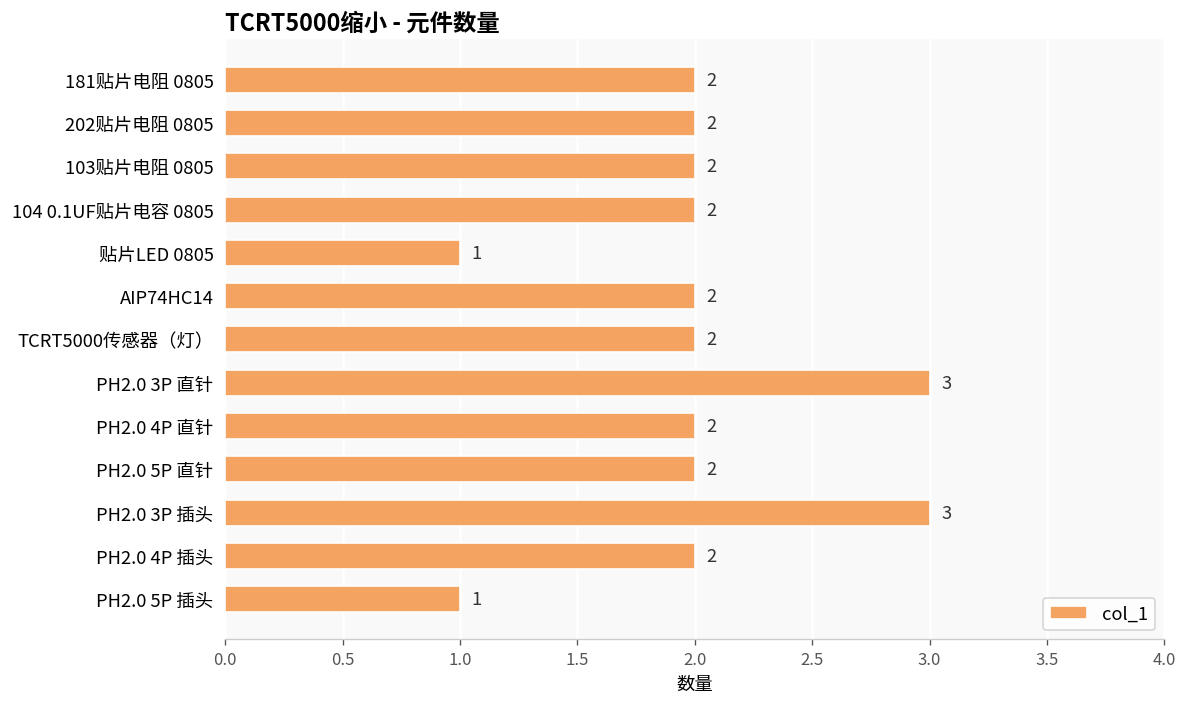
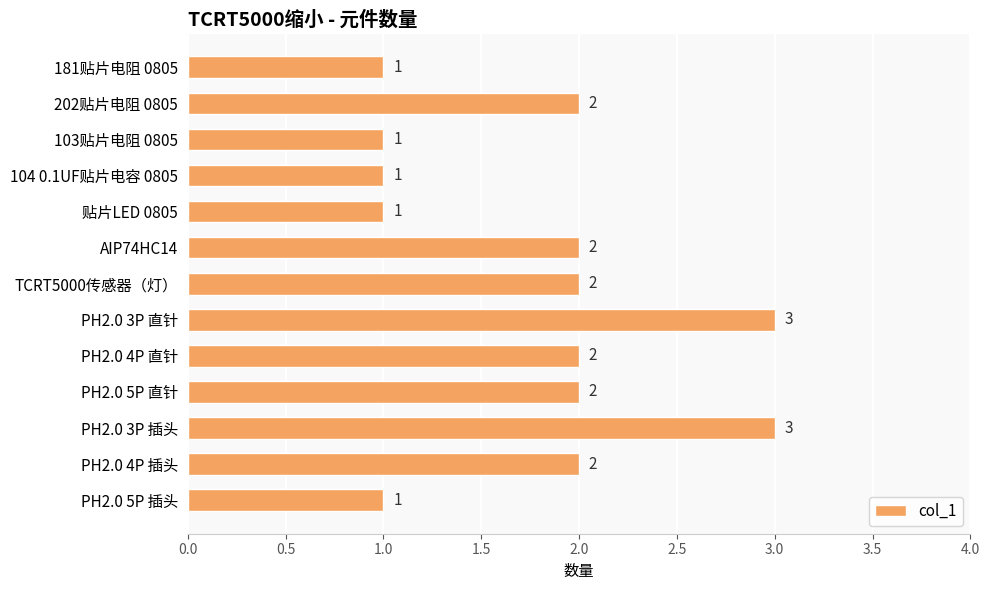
181贴片电阻 0805: 2 -> 1
103贴片电阻 0805: 2 -> 1
104 0.1UF贴片电容 0805: 2 -> 1
